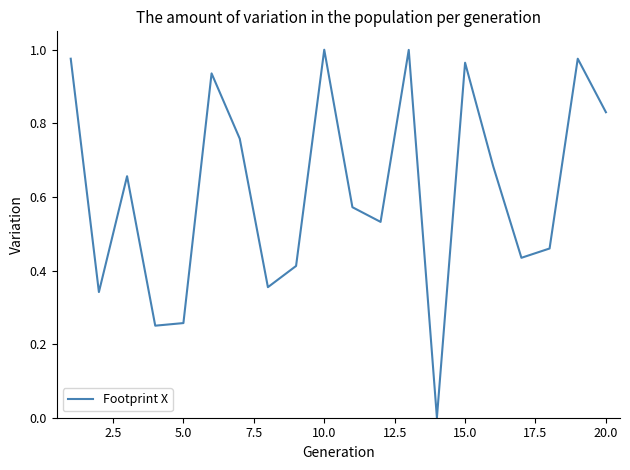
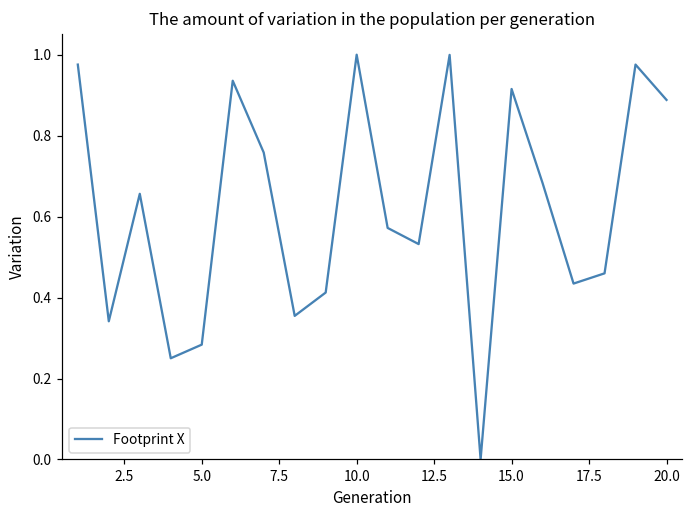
5.0: 0.26 -> 0.28
15.0: 0.96 -> 0.92
20.0: 0.83 -> 0.89
